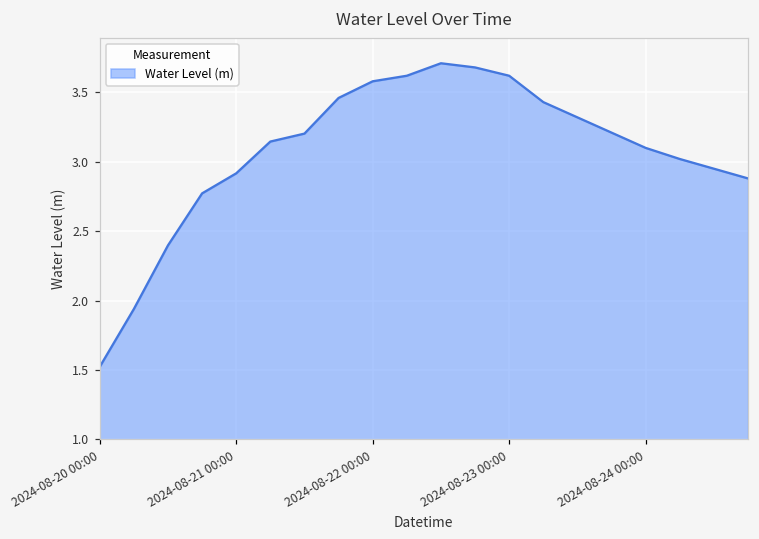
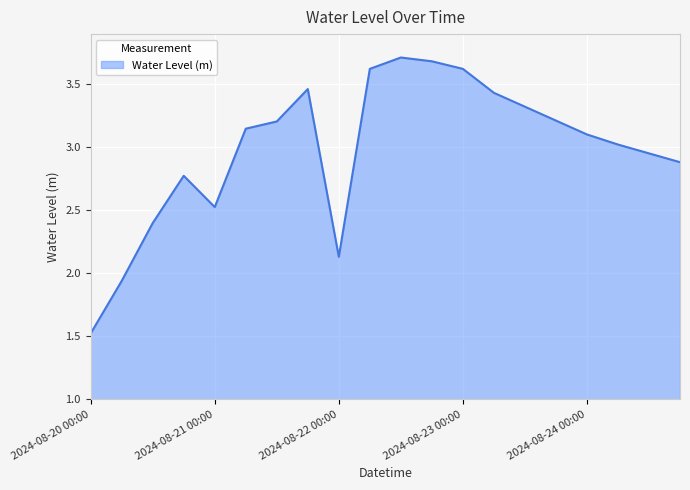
2024-08-21 00:00: 2.92 -> 2.52
2024-08-22 00:00: 3.58 -> 2.13
